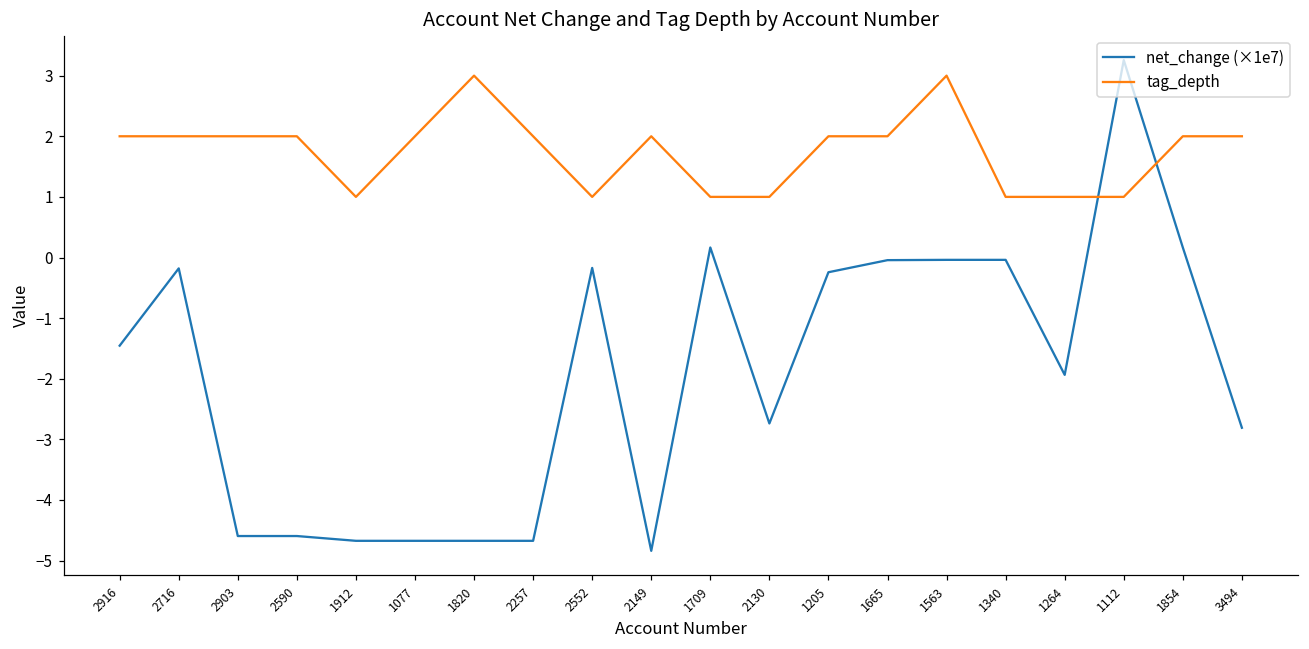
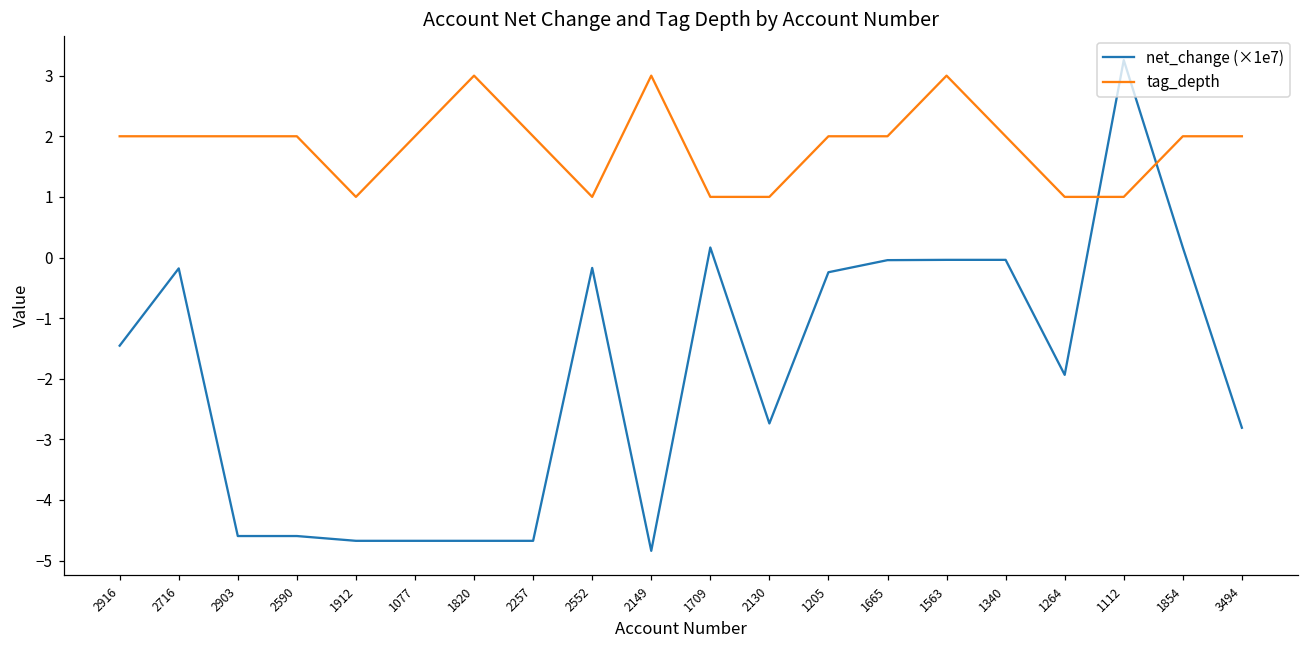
tag_depth, 2149: 2 -> 3
tag_depth, 1340: 1 -> 2
